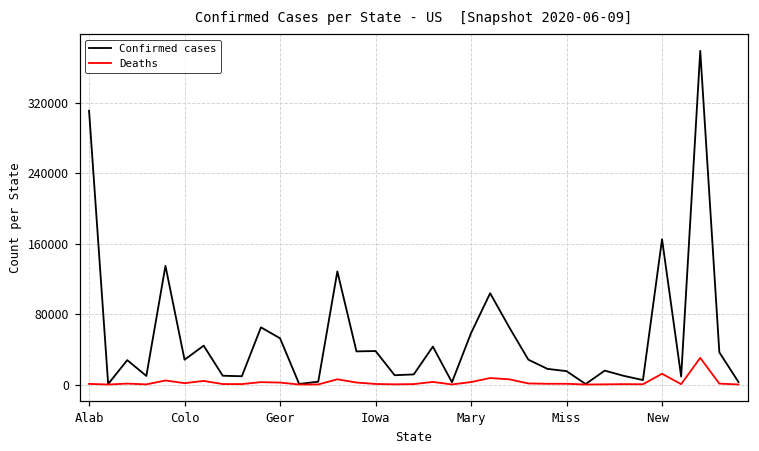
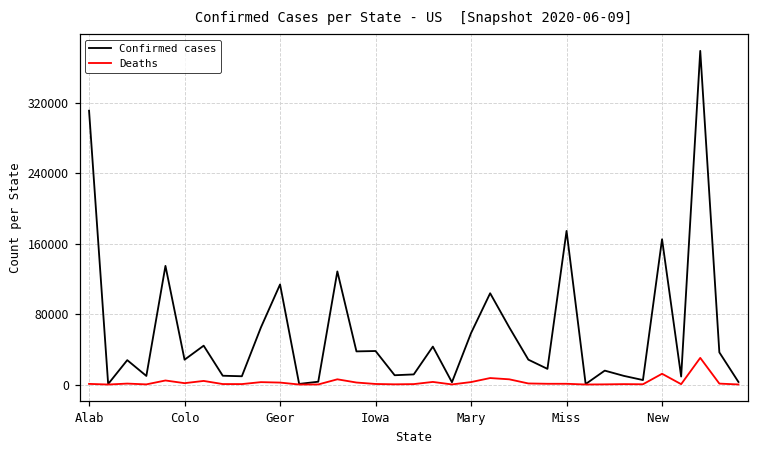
Confirmed cases, Geor: 50000 -> 110000
Confirmed cases, Miss: 20000 -> 170000
